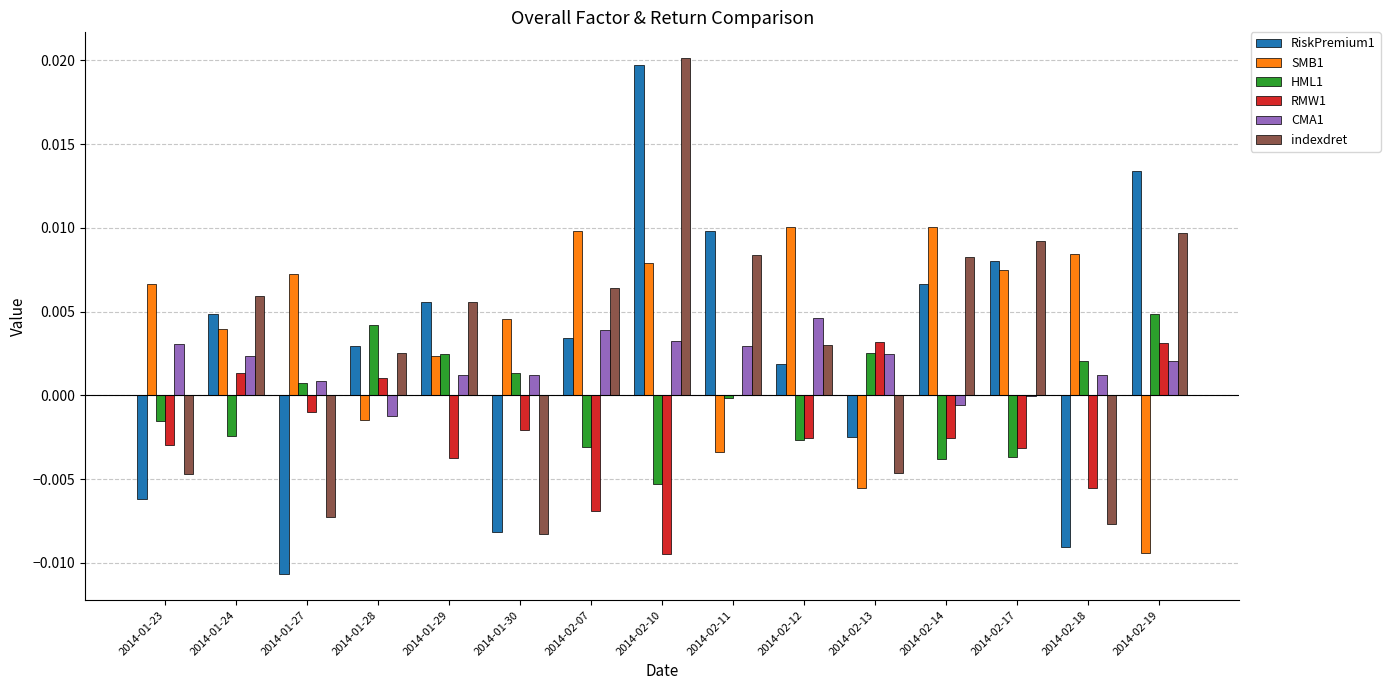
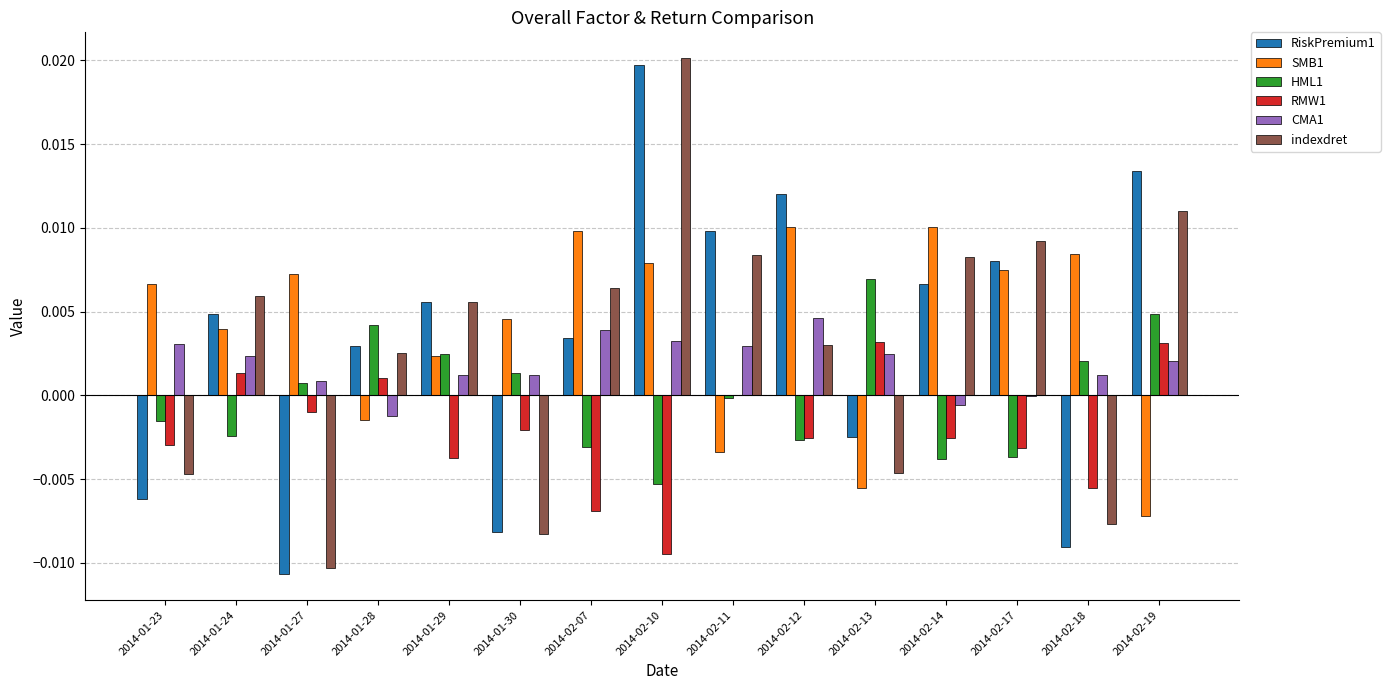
indexdret, 2014-01-27: -0.0072 -> -0.0103
RiskPremium1, 2014-02-12: 0.0019 -> 0.0120
HML1, 2014-02-13: 0.0025 -> 0.0070
SMB1, 2014-02-19: -0.0094 -> -0.0072
indexdret, 2014-02-19: 0.0097 -> 0.0110
